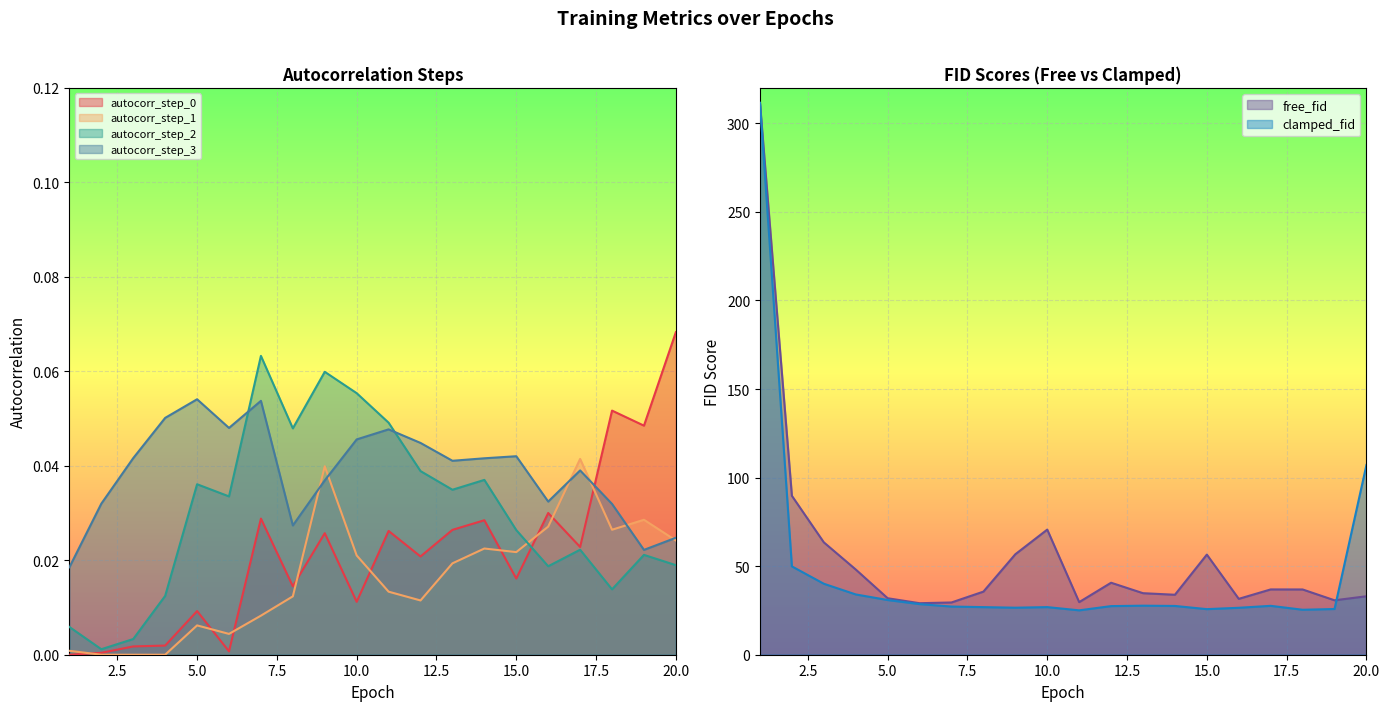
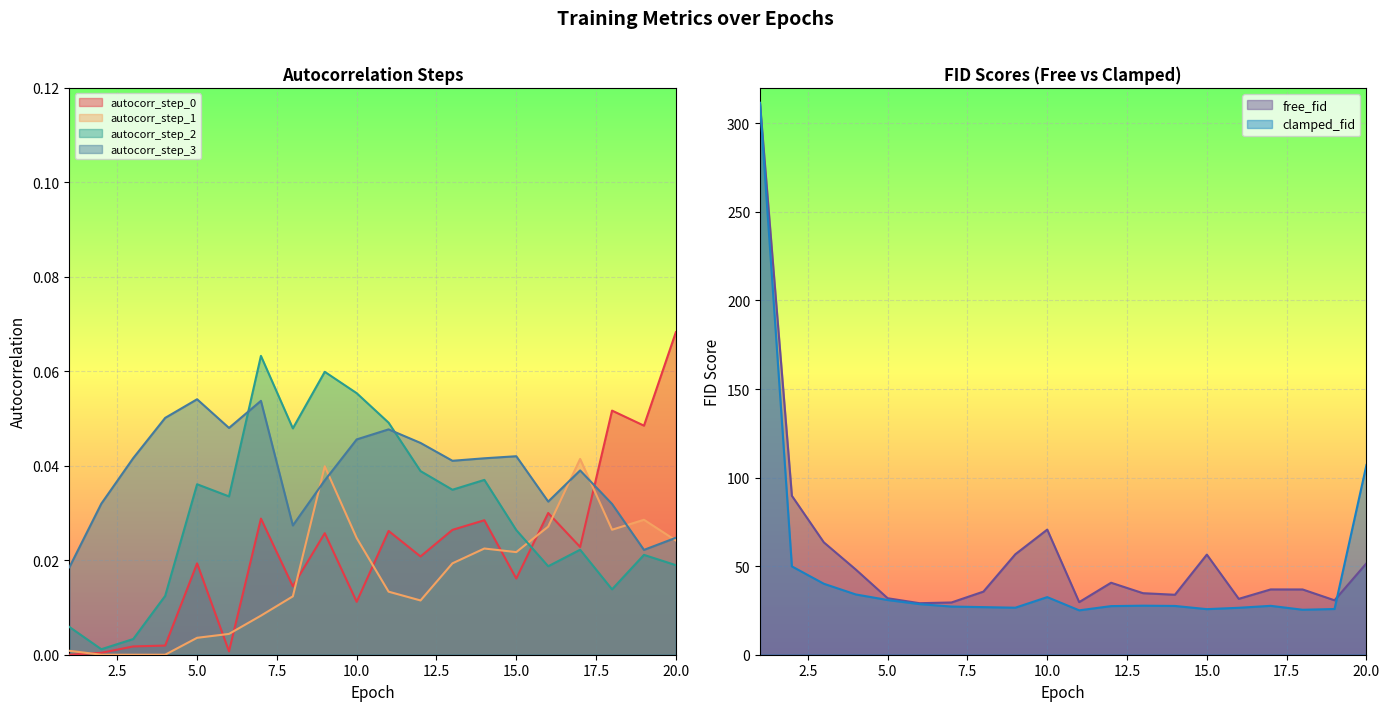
Autocorrelation Steps, autocorr_step_0, 5.0: 0.009 -> 0.019
Autocorrelation Steps, autocorr_step_1, 5.0: 0.006 -> 0.004
Autocorrelation Steps, autocorr_step_1, 10.0: 0.021 -> 0.025
FID Scores (Free vs Clamped), clamped_fid, 10.0: 27 -> 33
FID Scores (Free vs Clamped), free_fid, 20.0: 33 -> 52
